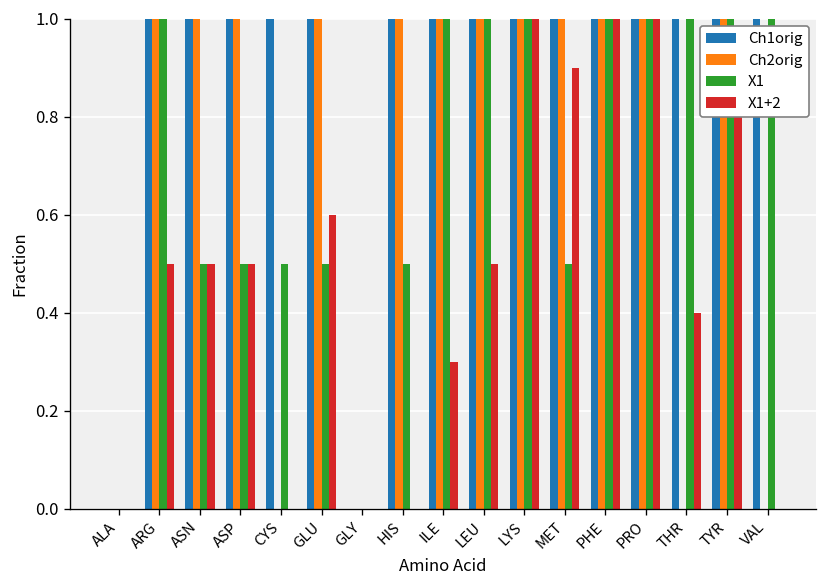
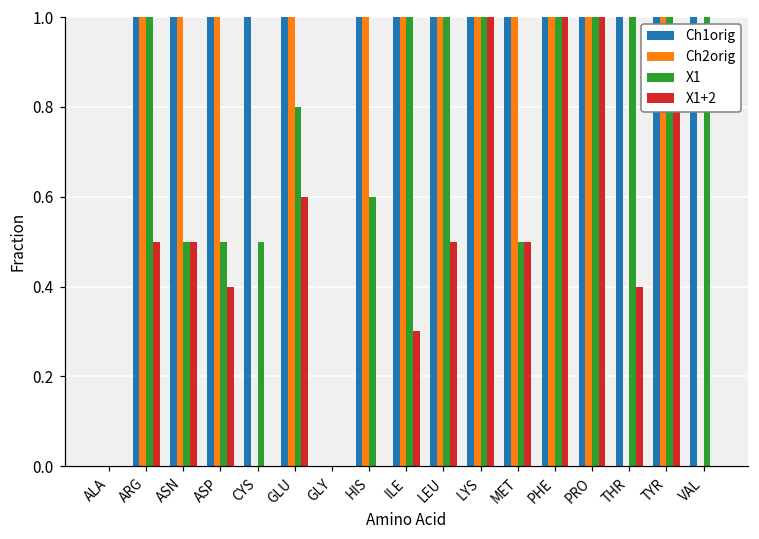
X1+2, ASP: 0.5 -> 0.4
X1, GLU: 0.5 -> 0.8
X1, HIS: 0.5 -> 0.6
X1+2, MET: 0.9 -> 0.5
